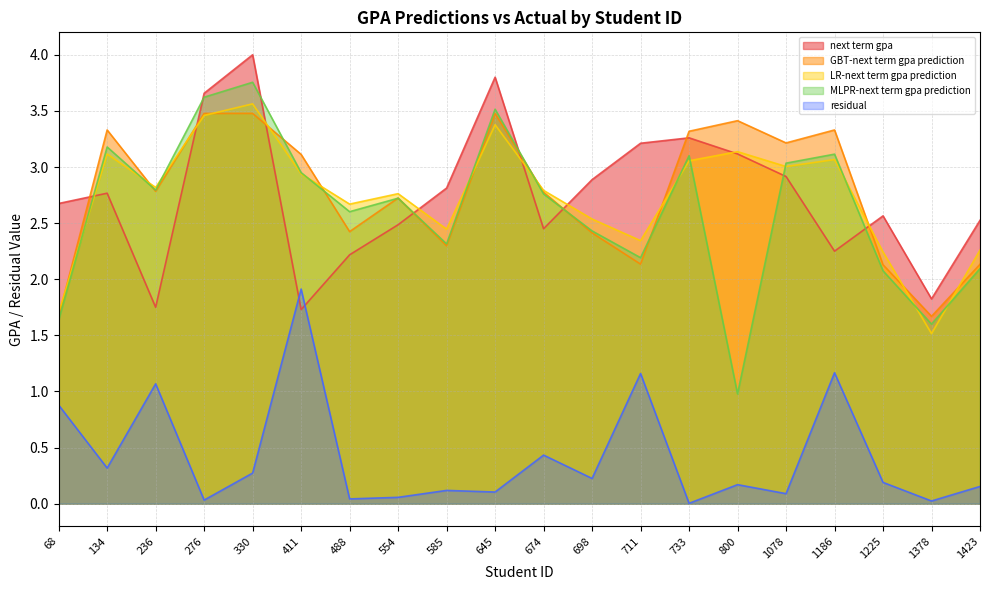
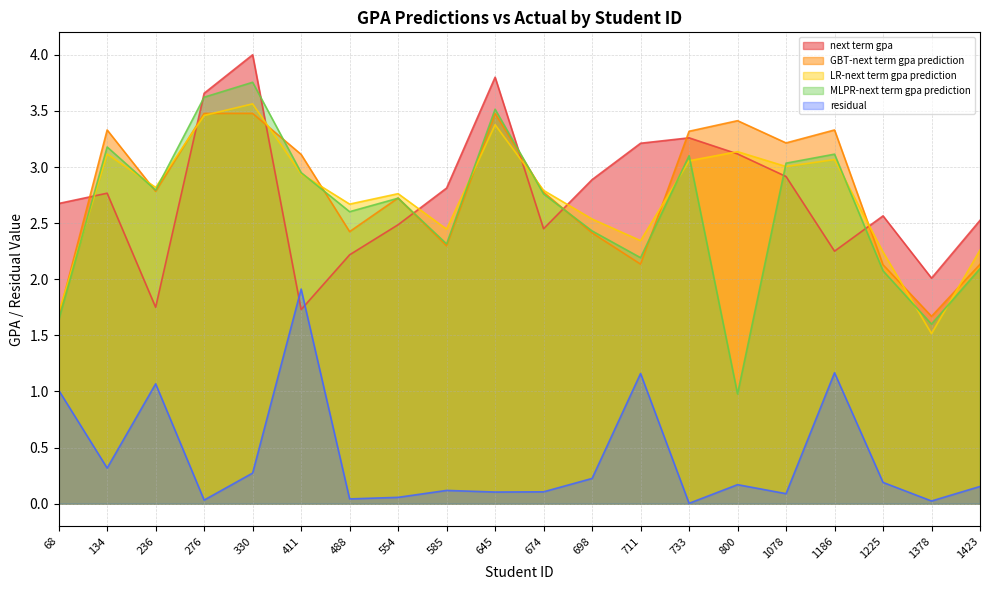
residual, 68: 0.88 -> 1.01
residual, 674: 0.43 -> 0.11
next term gpa, 1378: 1.83 -> 2.01
